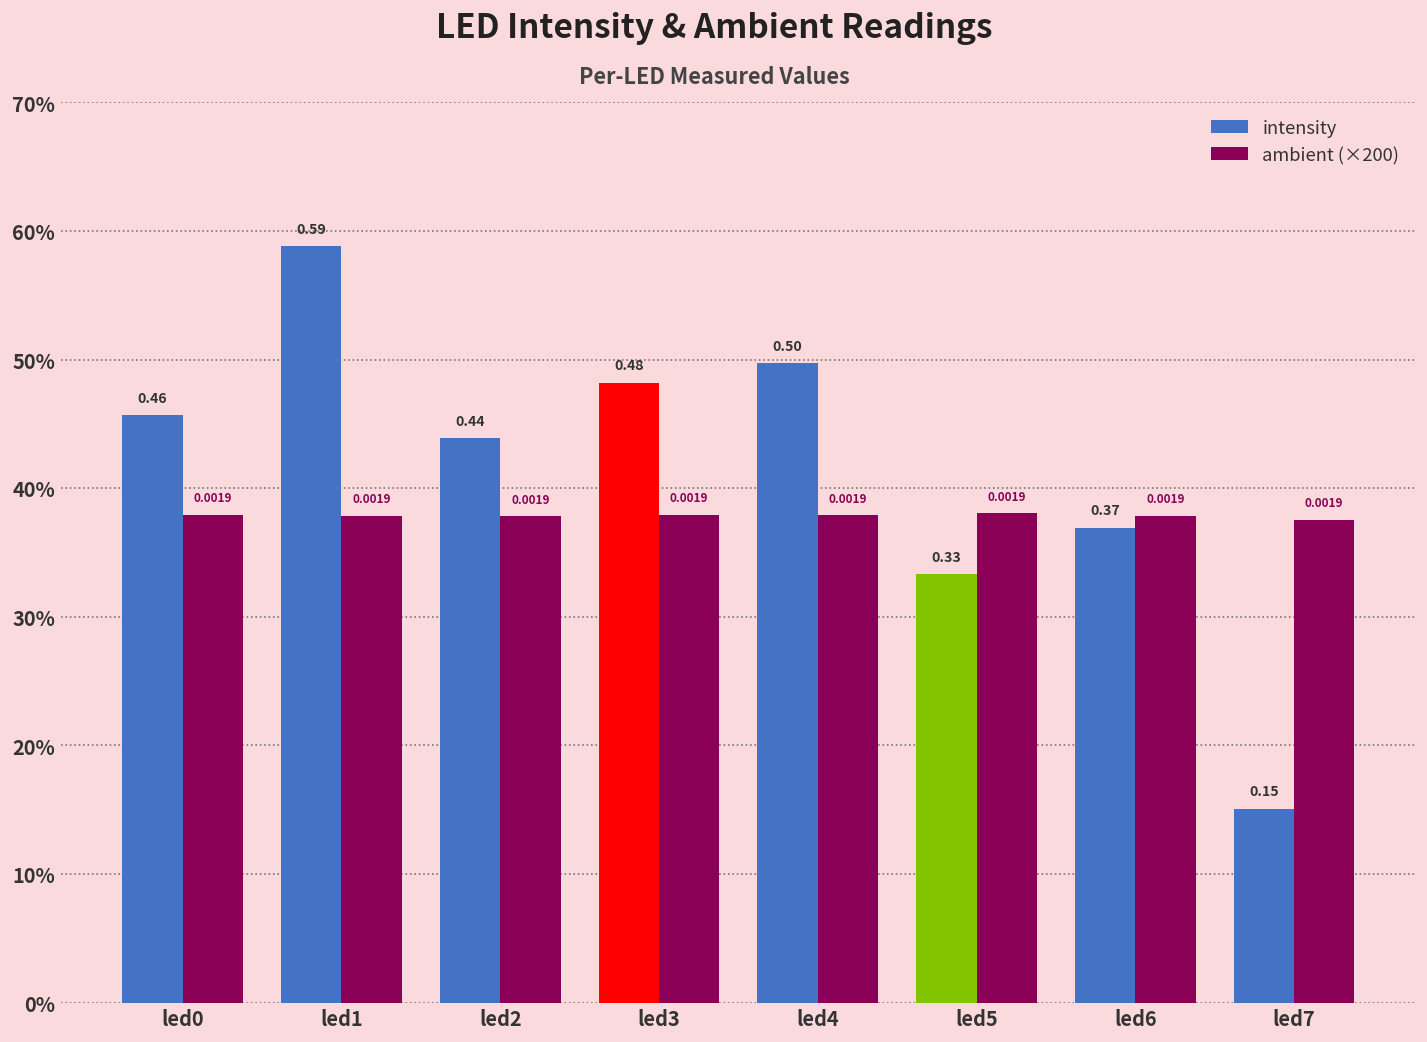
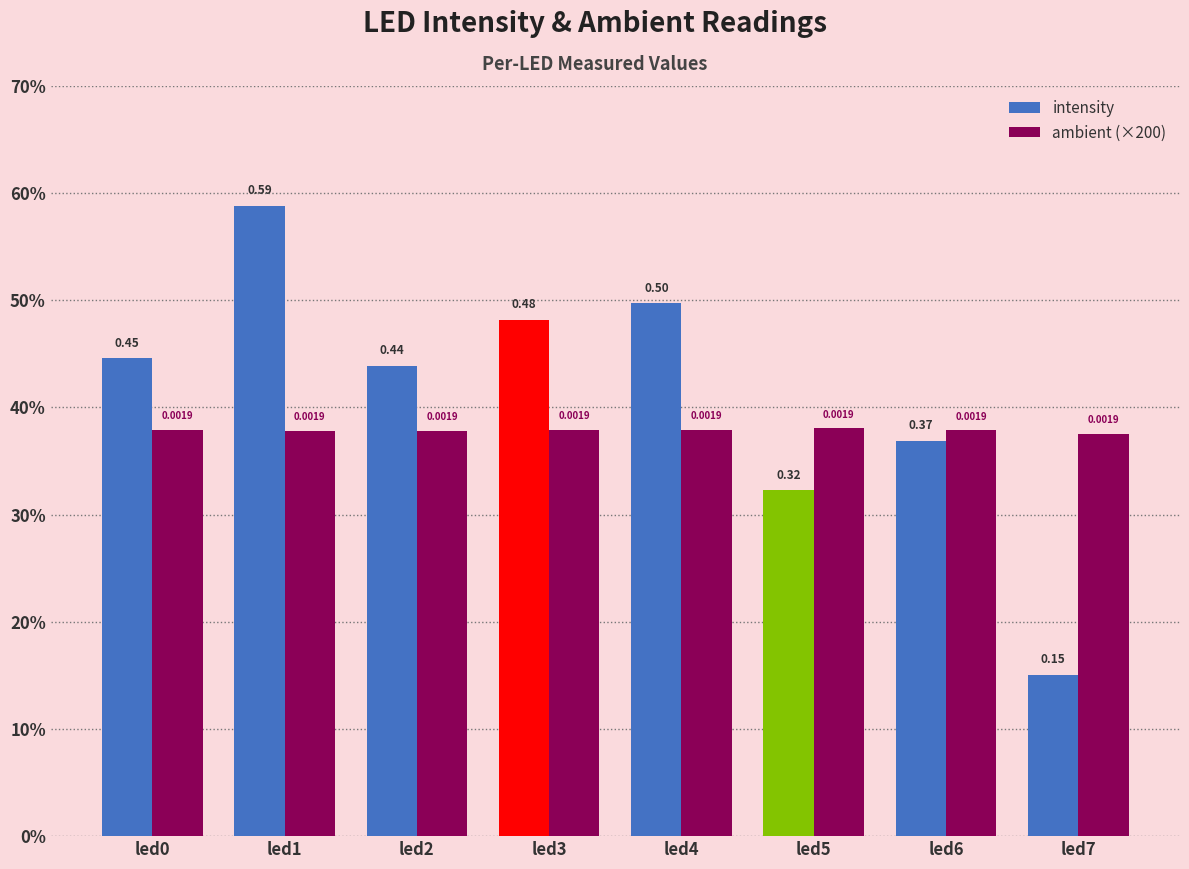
intensity, led0: 0.46 -> 0.45
intensity, led5: 0.33 -> 0.32
